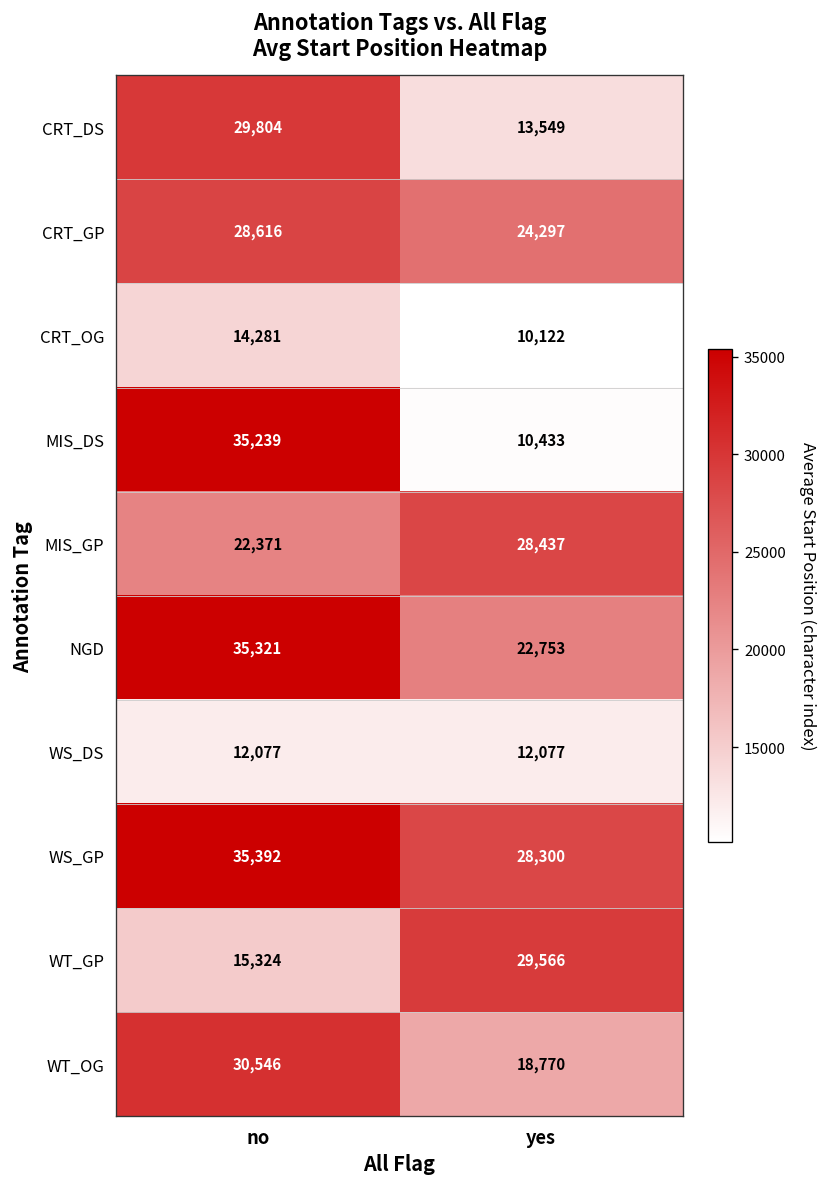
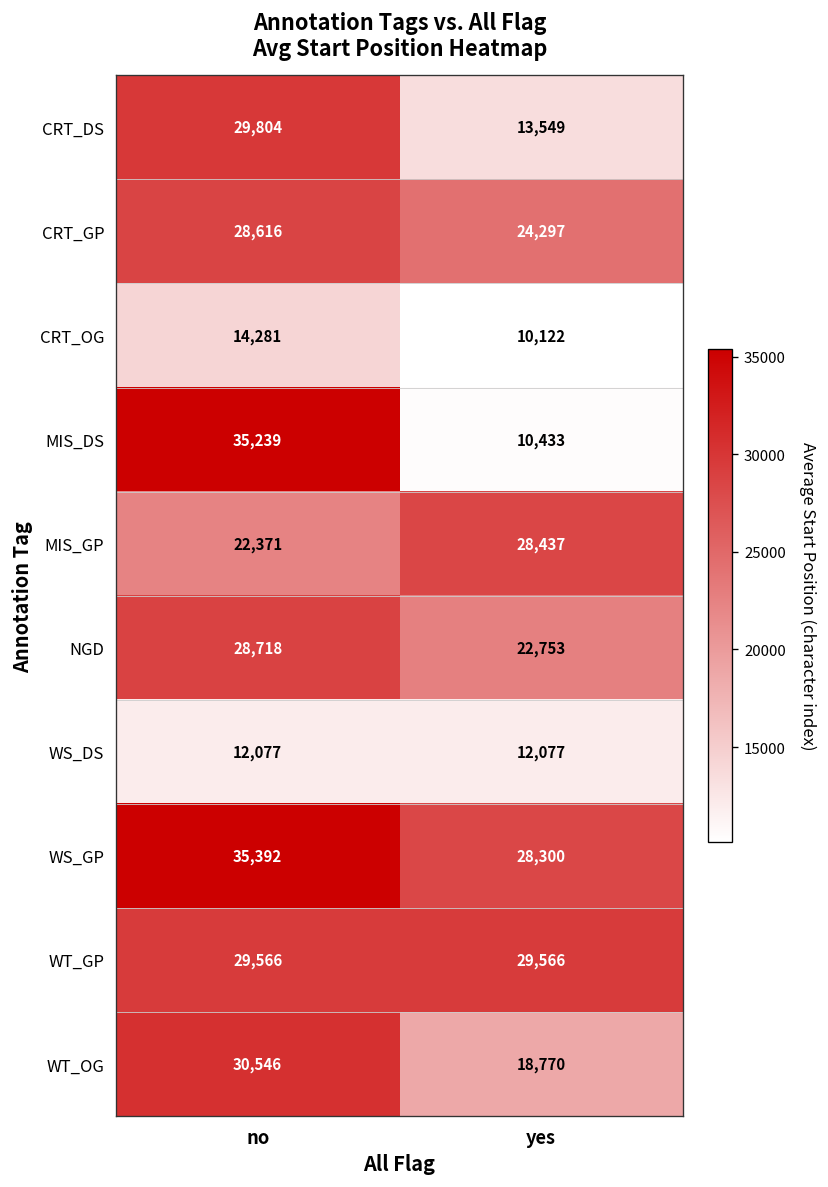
NGD, no: 35,321 -> 28,718
WT_GP, no: 15,324 -> 29,566
